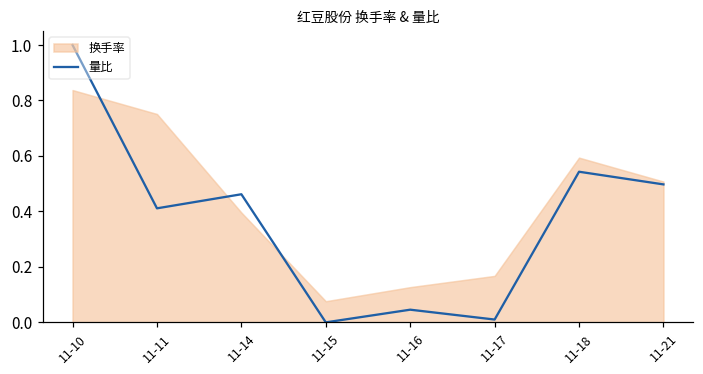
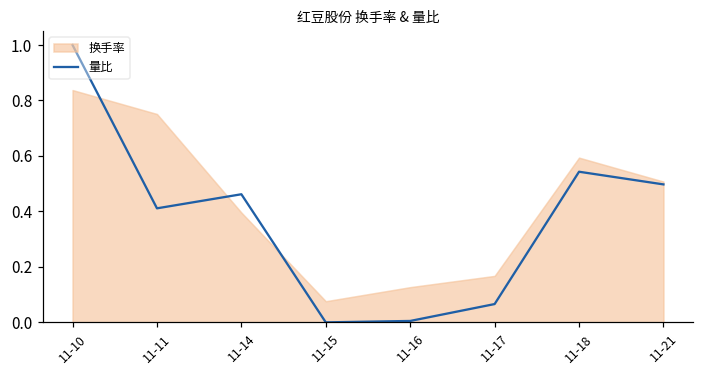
量比, 11-16: 0.05 -> 0.01
量比, 11-17: 0.01 -> 0.07
